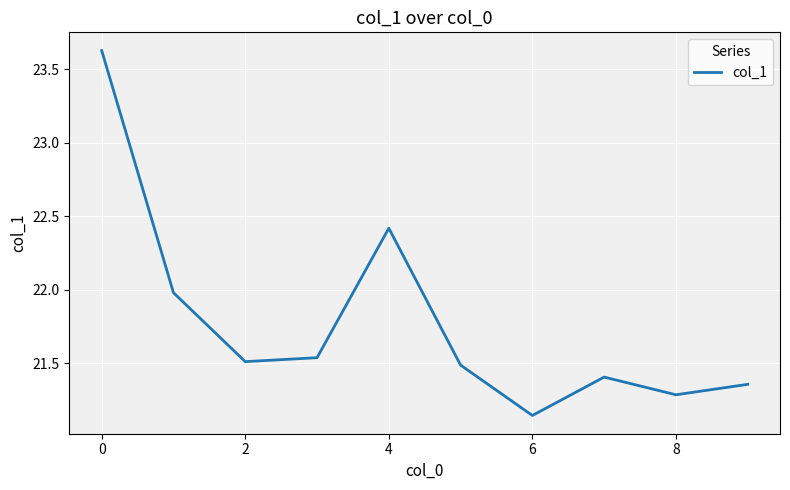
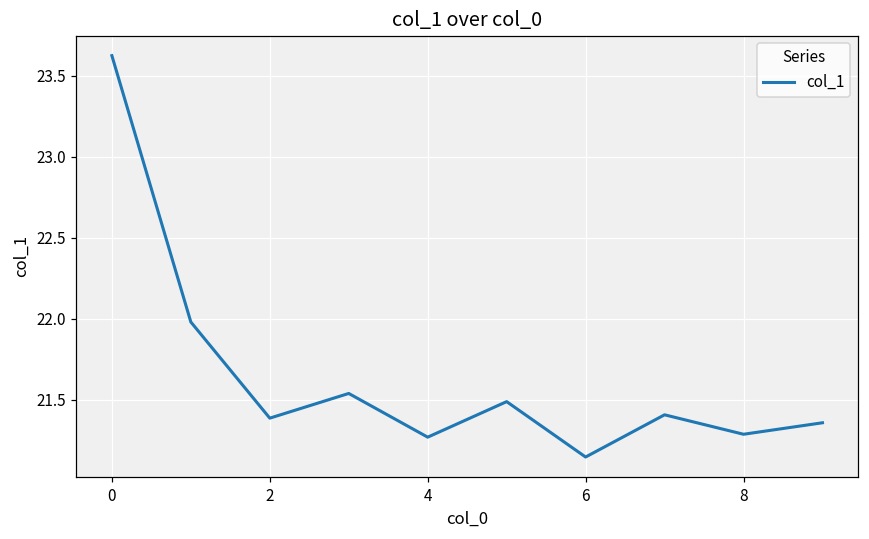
2: 21.51 -> 21.39
4: 22.42 -> 21.27
